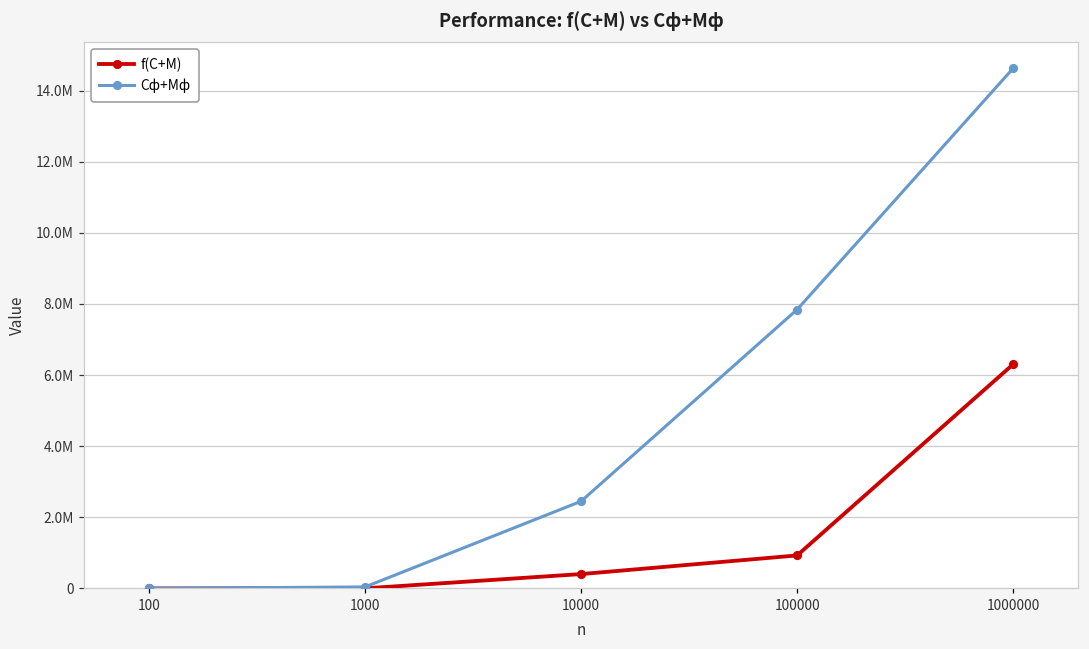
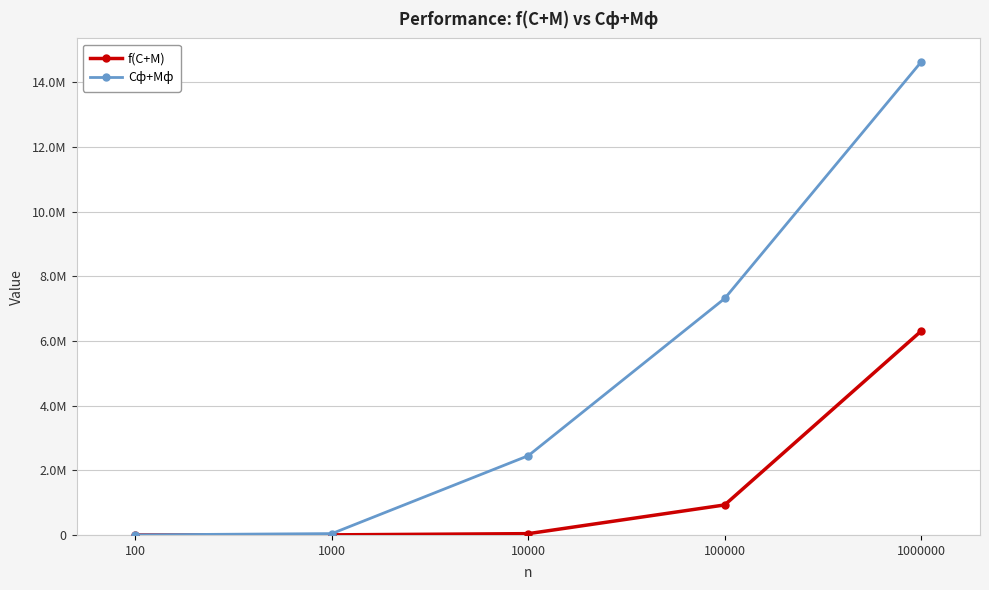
f(C+M), 10000: 400000 -> 0
Cф+Mф, 100000: 7800000 -> 7300000
